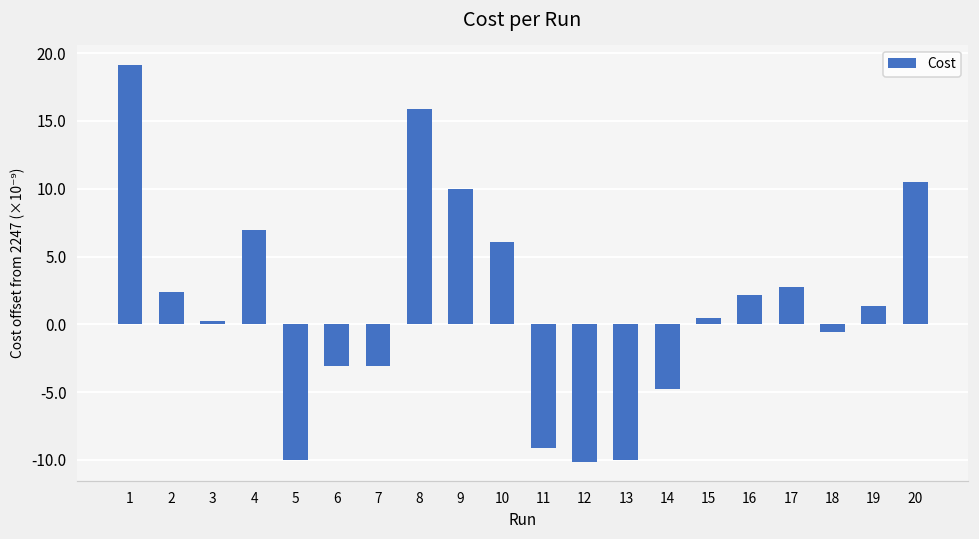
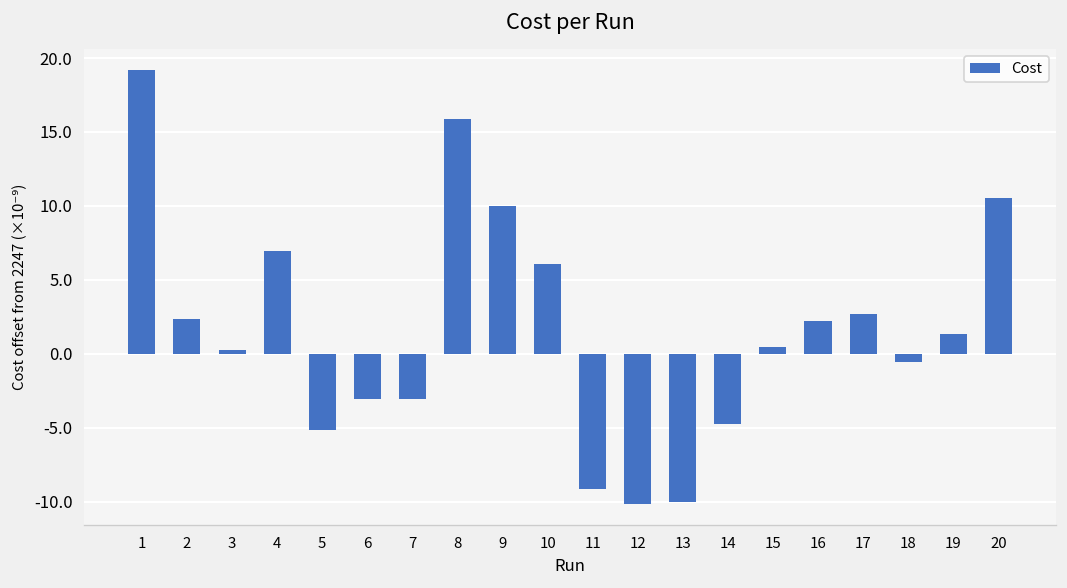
5: -10.0 -> -5.1
